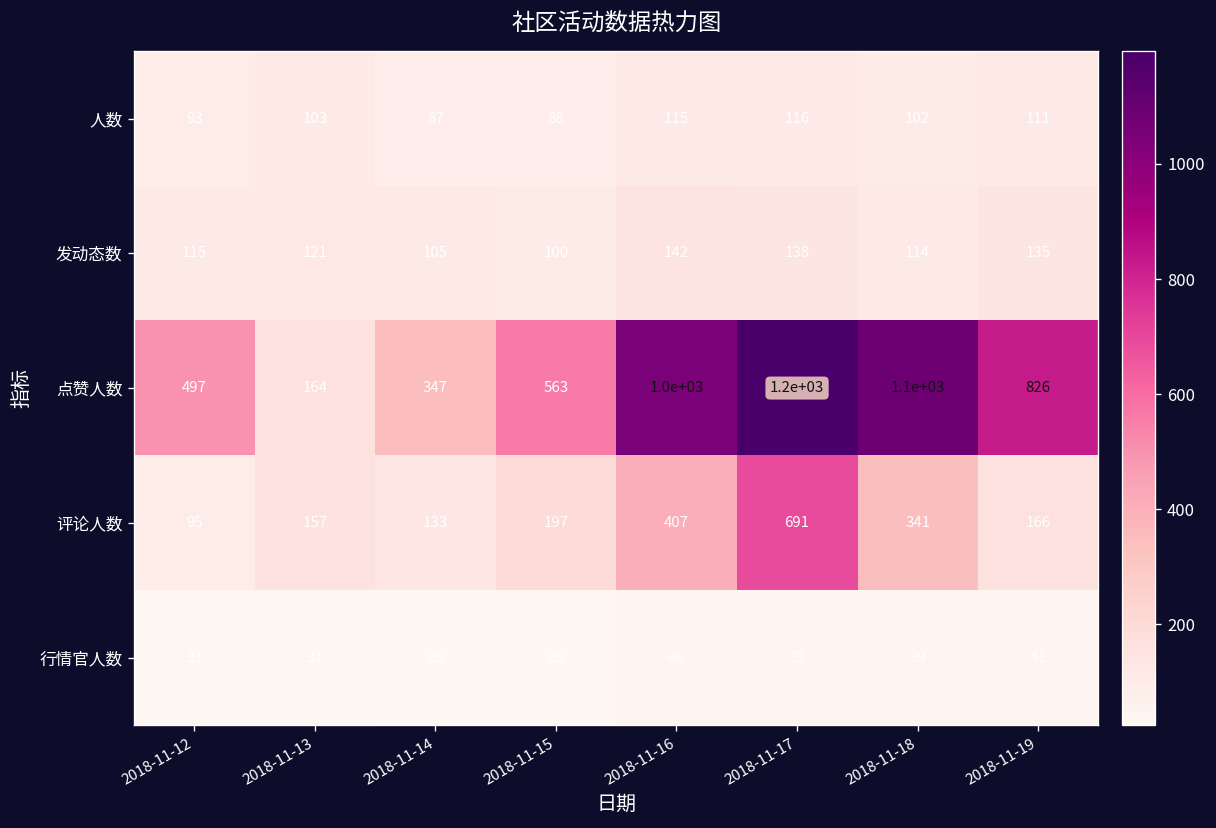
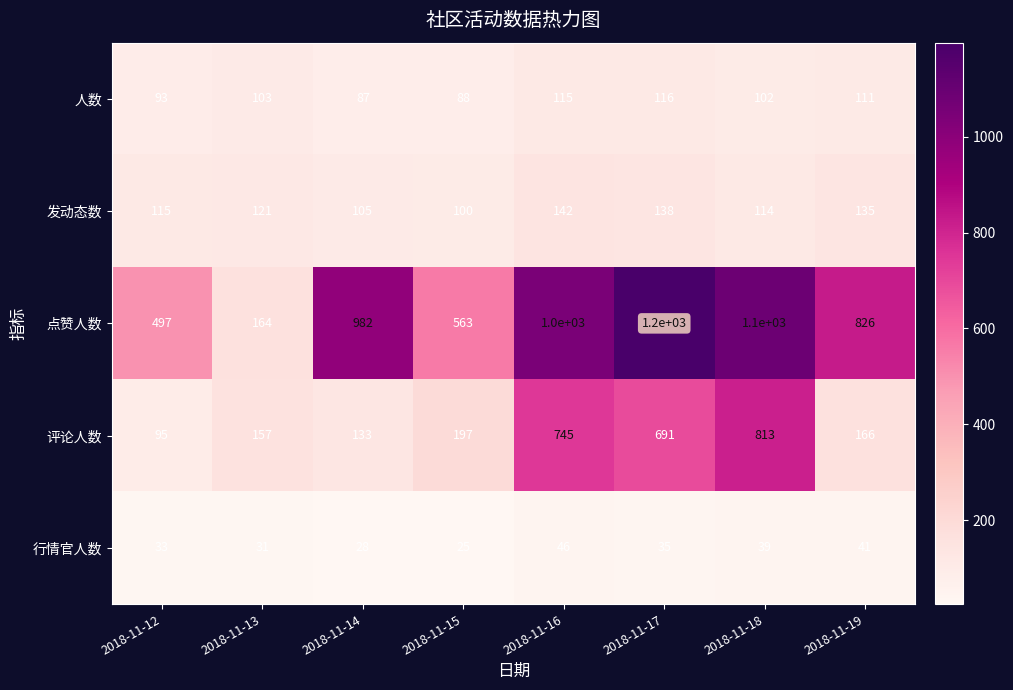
点赞人数, 2018-11-14: 347 -> 982
评论人数, 2018-11-16: 407 -> 745
评论人数, 2018-11-18: 341 -> 813
